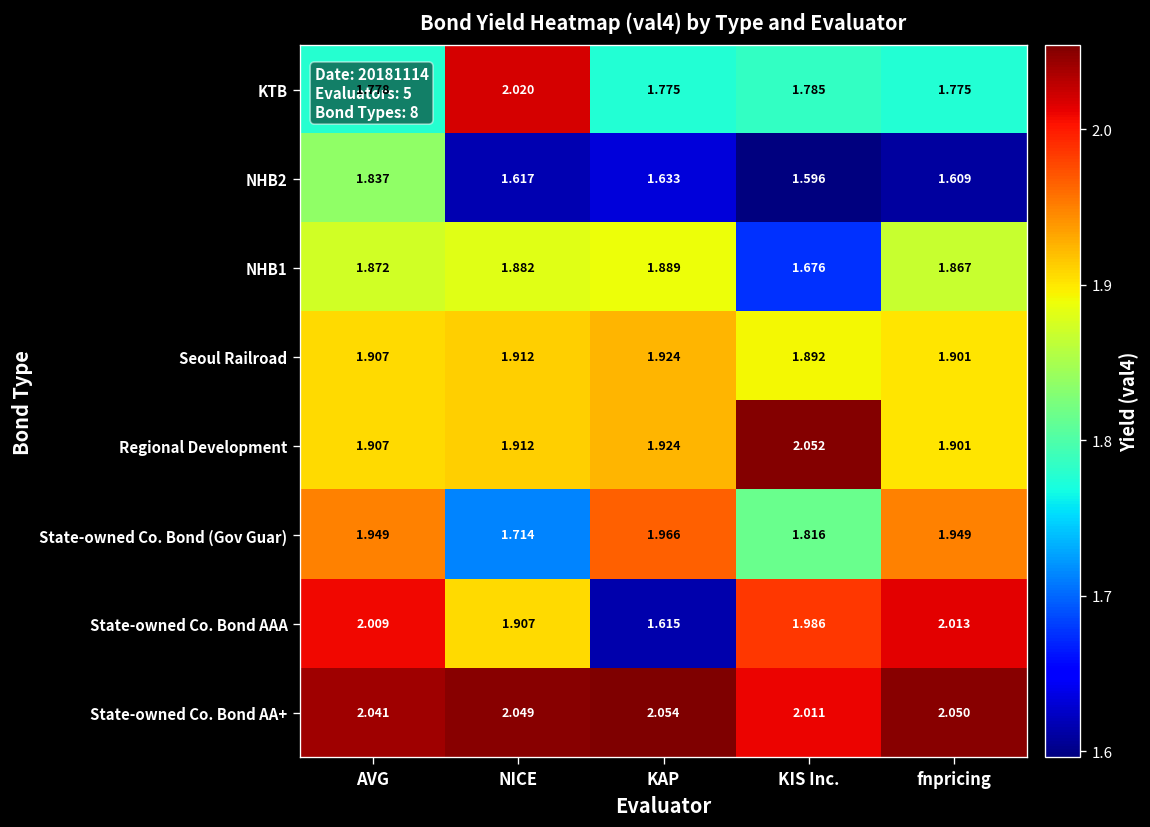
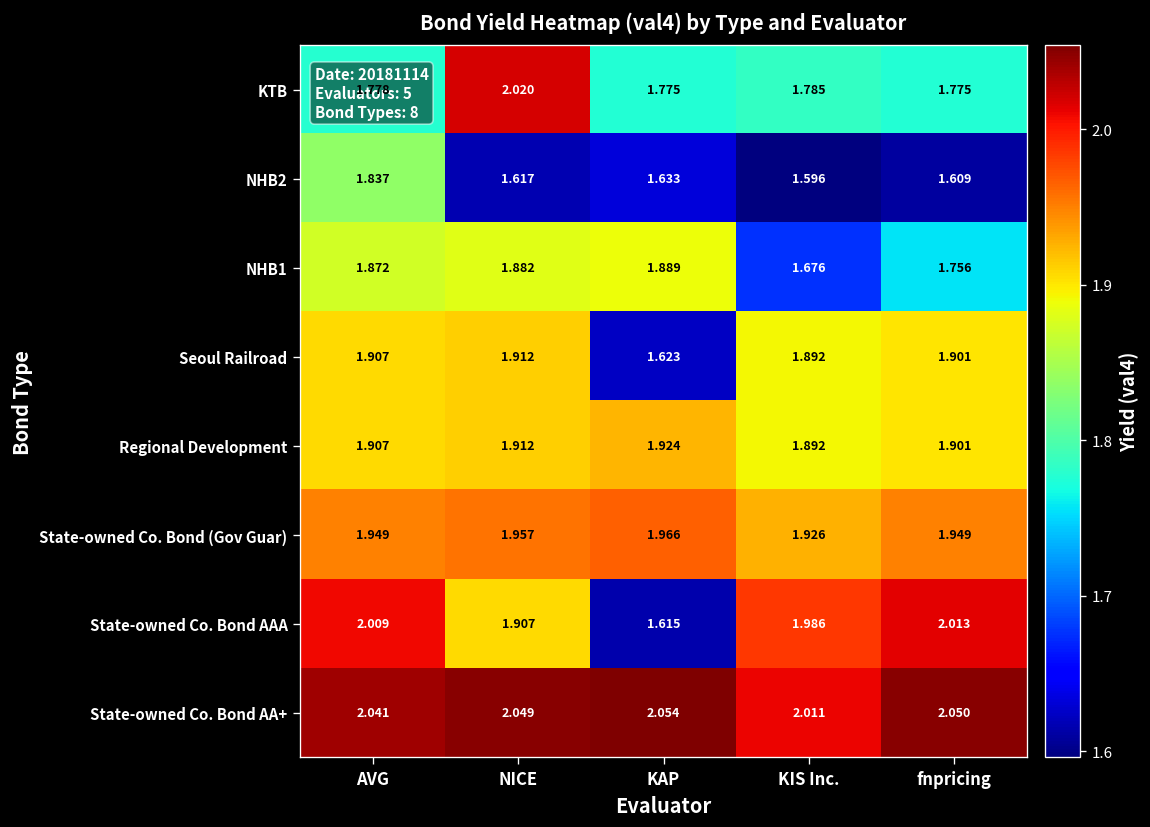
NHB1, fnpricing: 1.867 -> 1.756
Seoul Railroad, KAP: 1.924 -> 1.623
Regional Development, KIS Inc.: 2.052 -> 1.892
State-owned Co. Bond (Gov Guar), NICE: 1.714 -> 1.957
State-owned Co. Bond (Gov Guar), KIS Inc.: 1.816 -> 1.926
